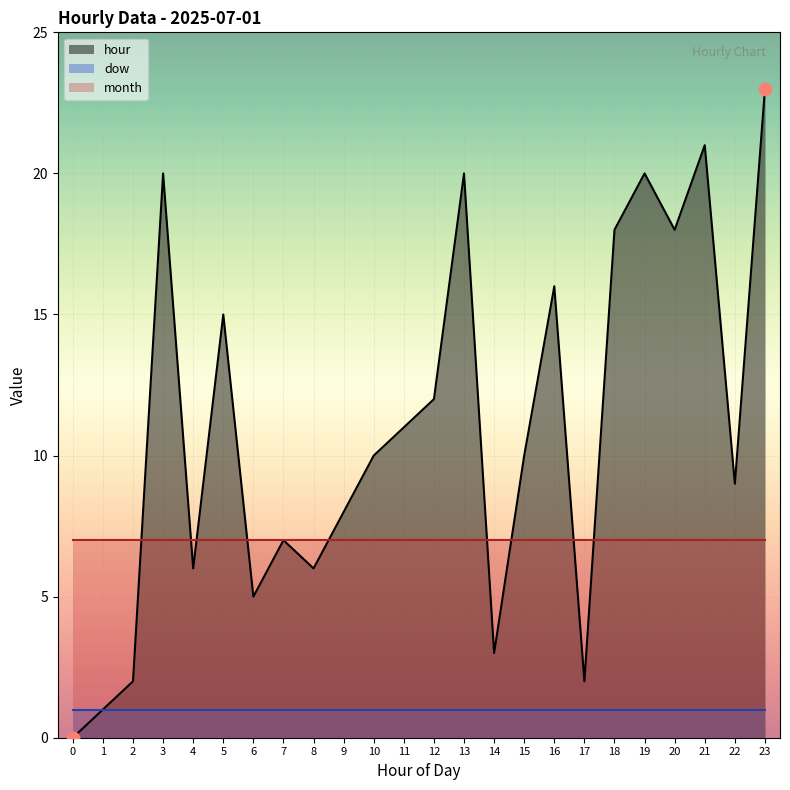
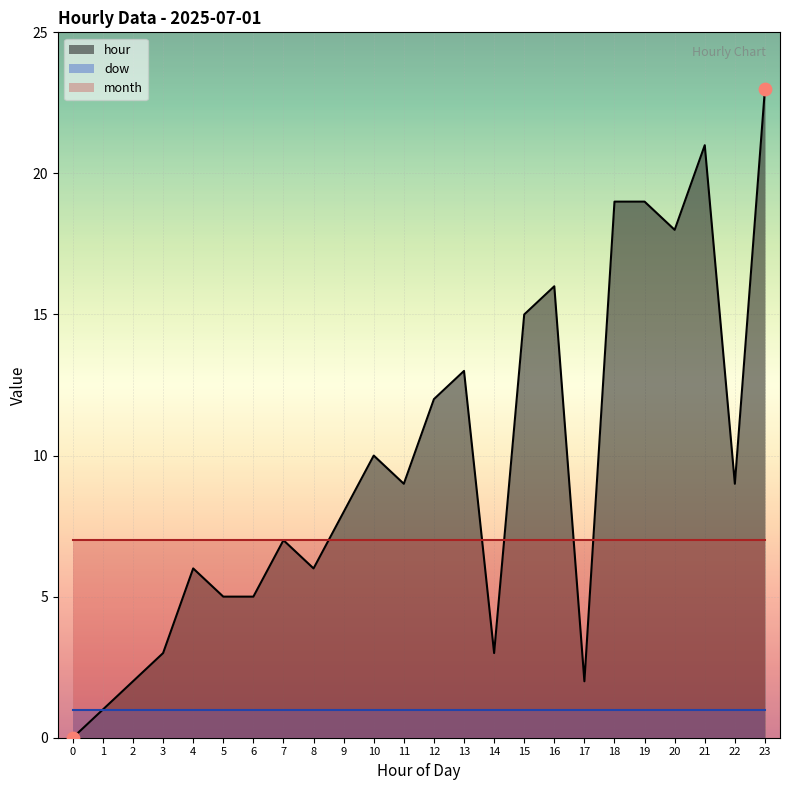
hour, 3: 20 -> 3
hour, 5: 15 -> 5
hour, 11: 11 -> 9
hour, 13: 20 -> 13
hour, 15: 10 -> 15
hour, 18: 18 -> 19
hour, 19: 20 -> 19
